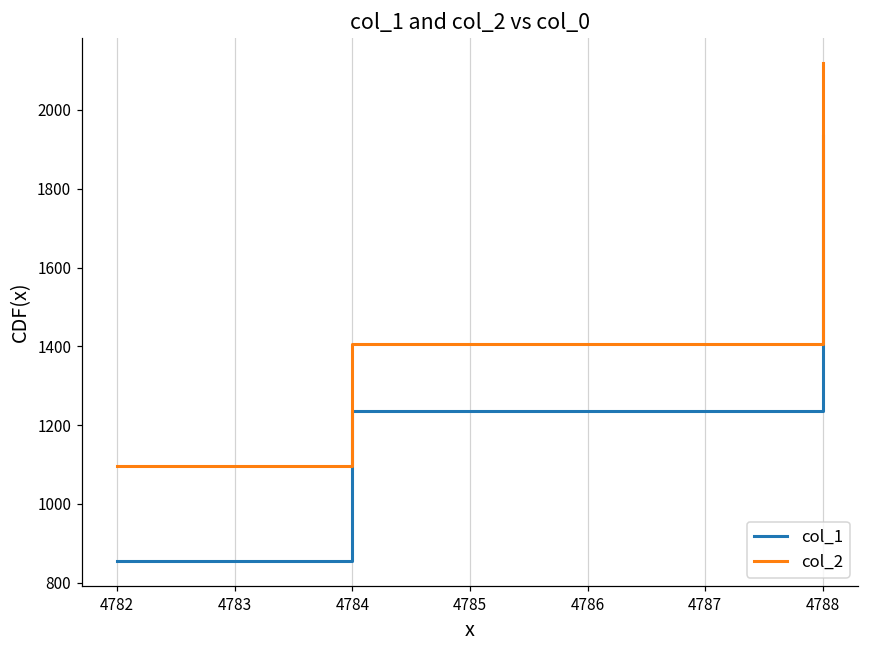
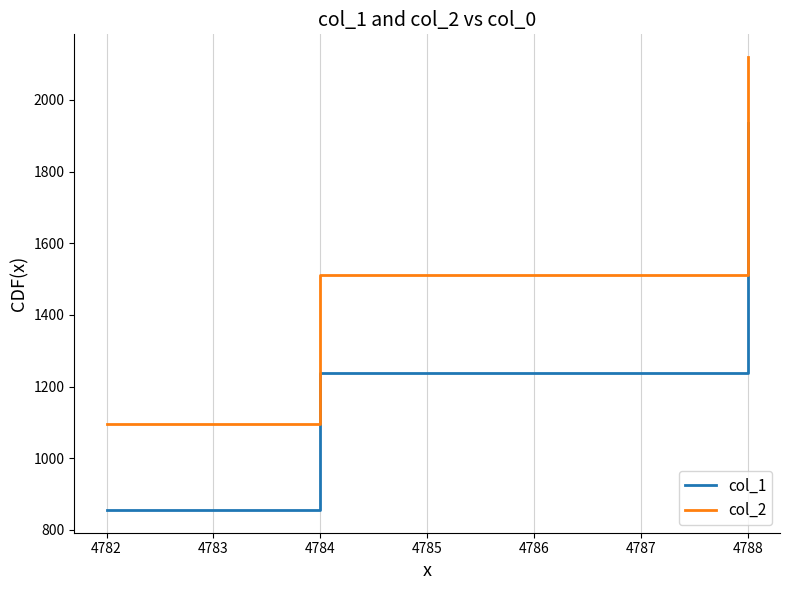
col_2, 4784: 1410 -> 1510
